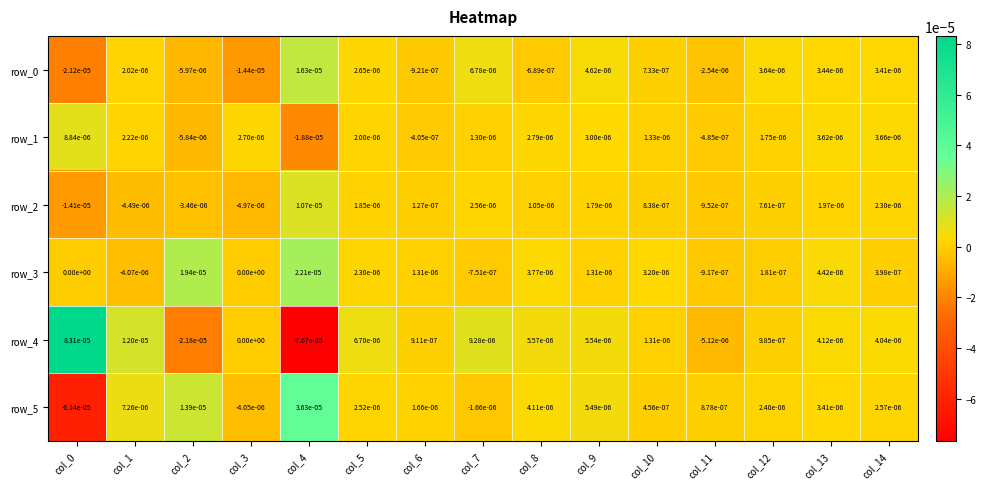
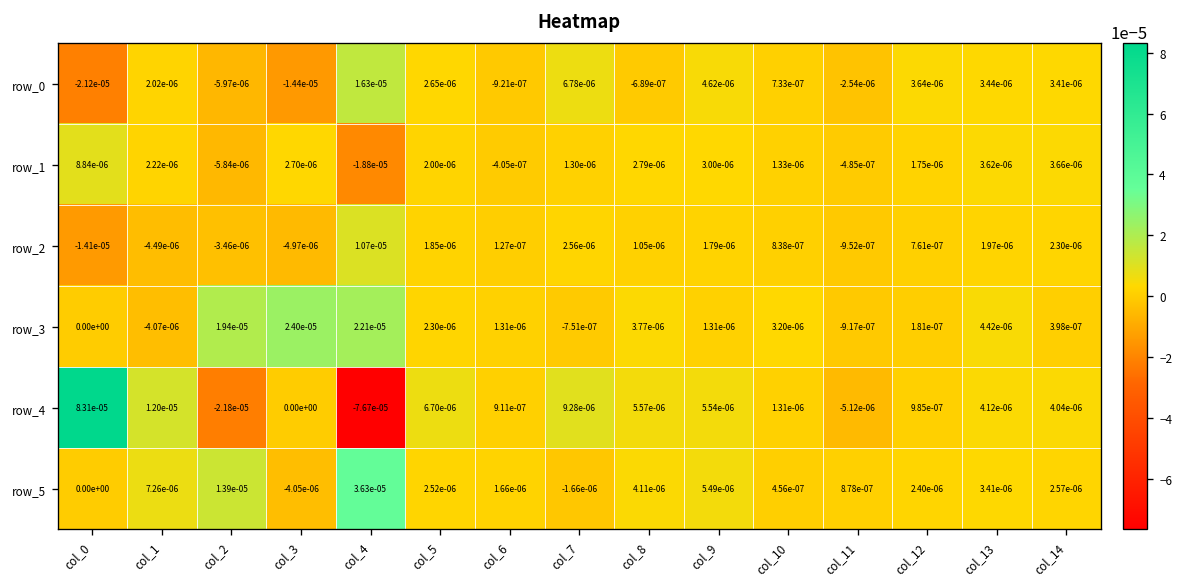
row_3, col_3: 0.00e+00 -> 2.40e-05
row_5, col_0: -6.14e-05 -> 0.00e+00
